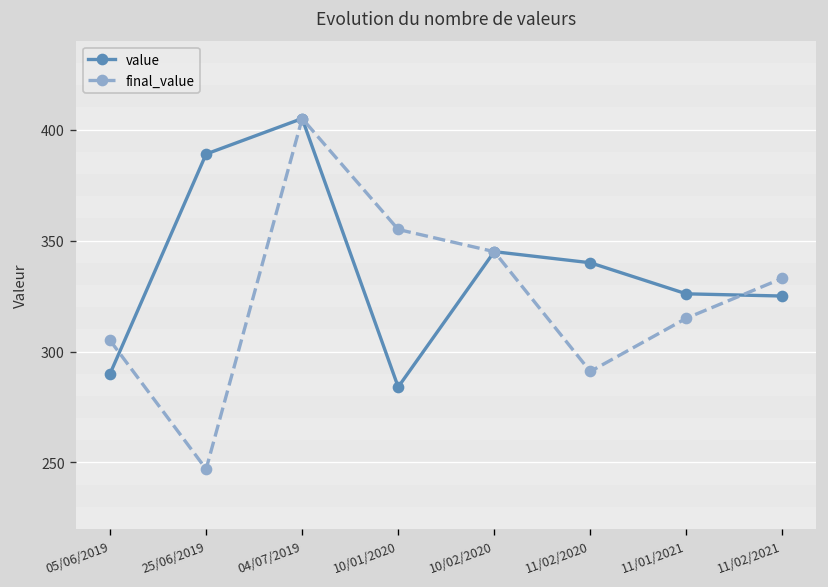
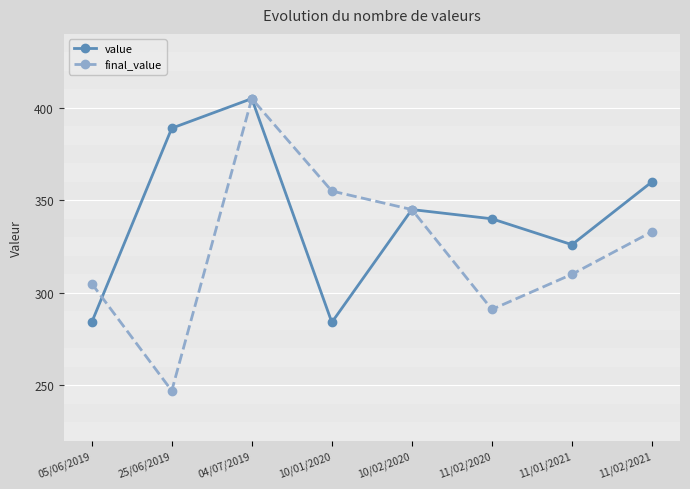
value, 05/06/2019: 290 -> 284
final_value, 11/01/2021: 315 -> 310
value, 11/02/2021: 325 -> 360
